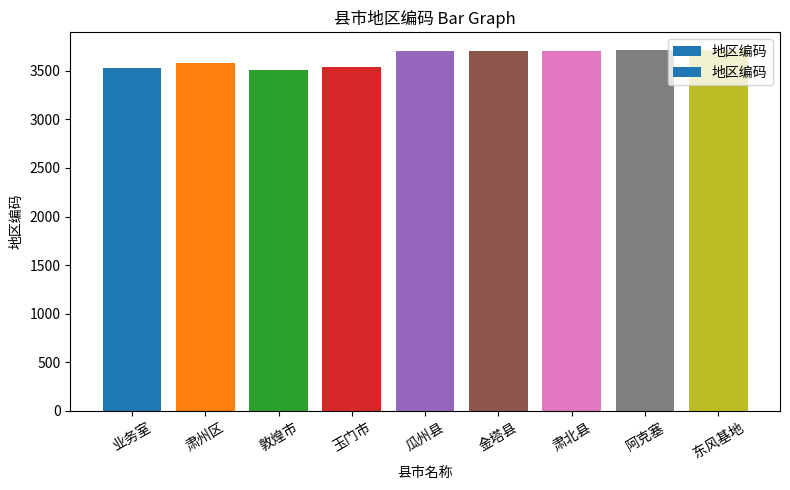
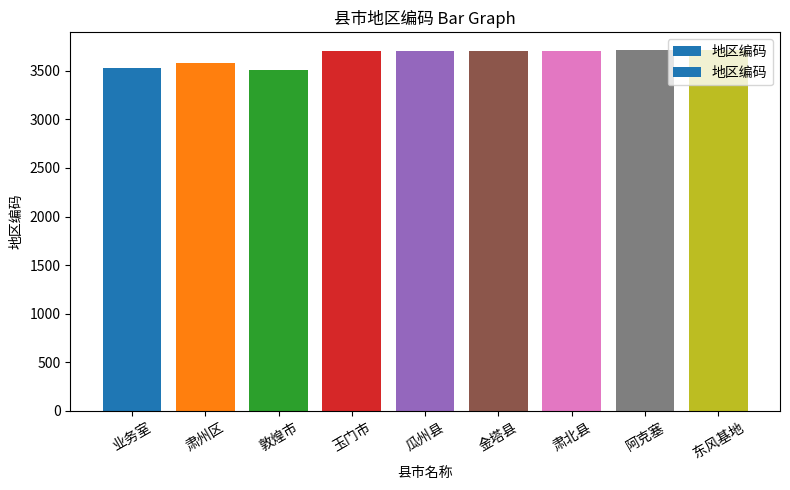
玉门市: 3500 -> 3700
